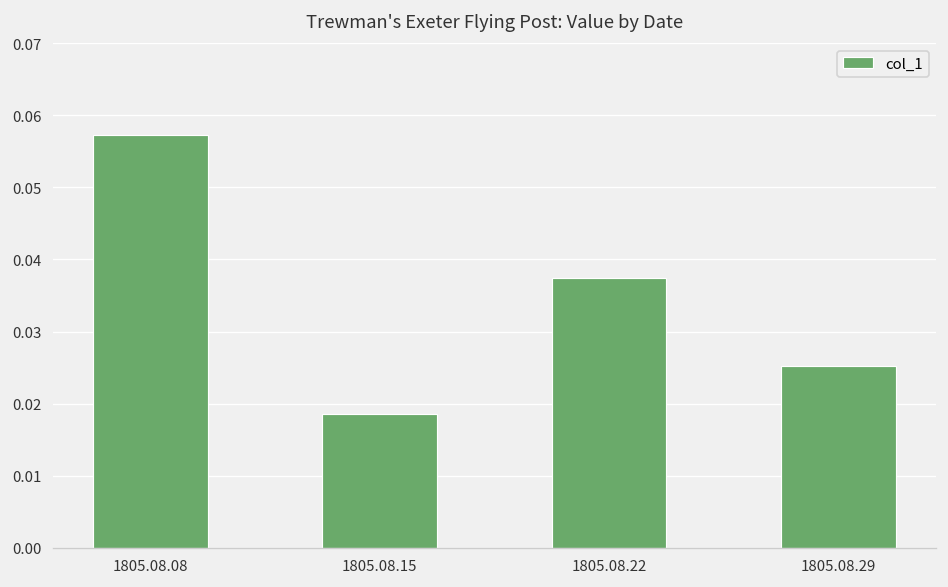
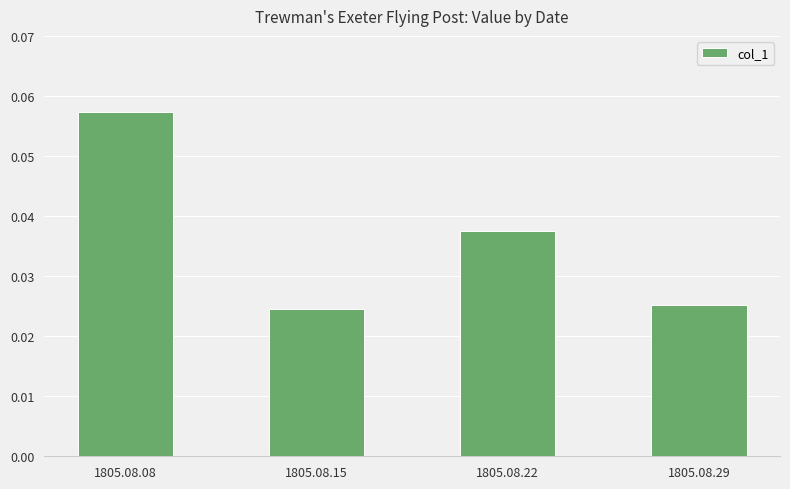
1805.08.15: 0.019 -> 0.025
